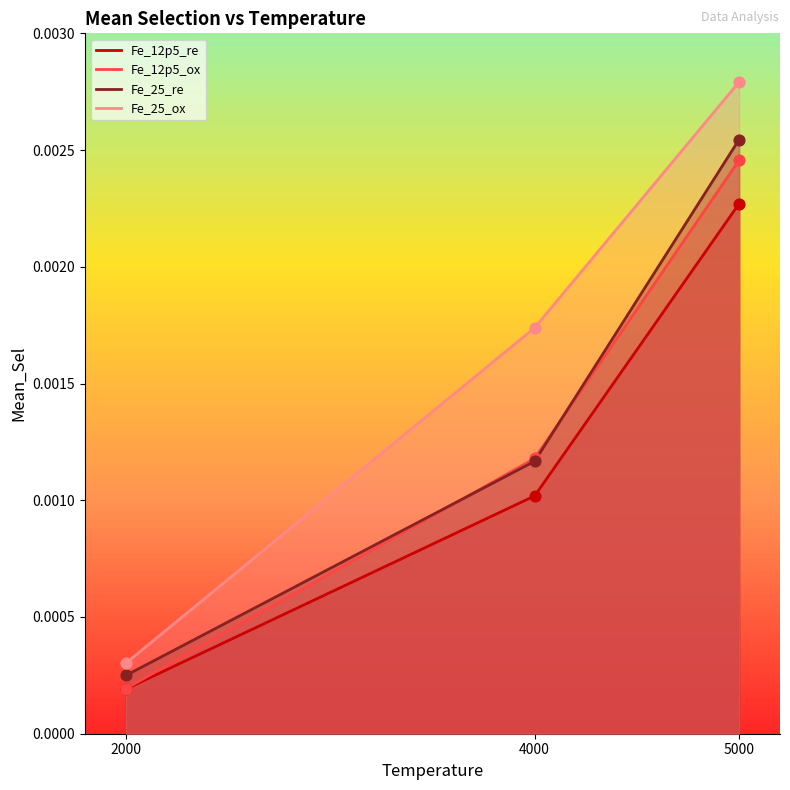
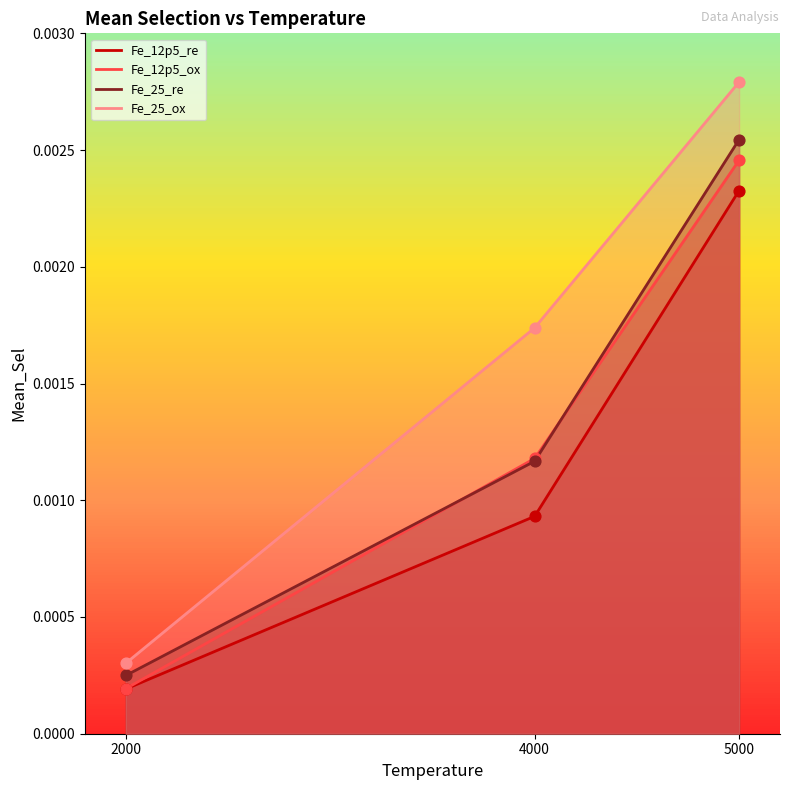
Fe_12p5_re, 4000: 0.00102 -> 0.00093
Fe_12p5_re, 5000: 0.00227 -> 0.00233
